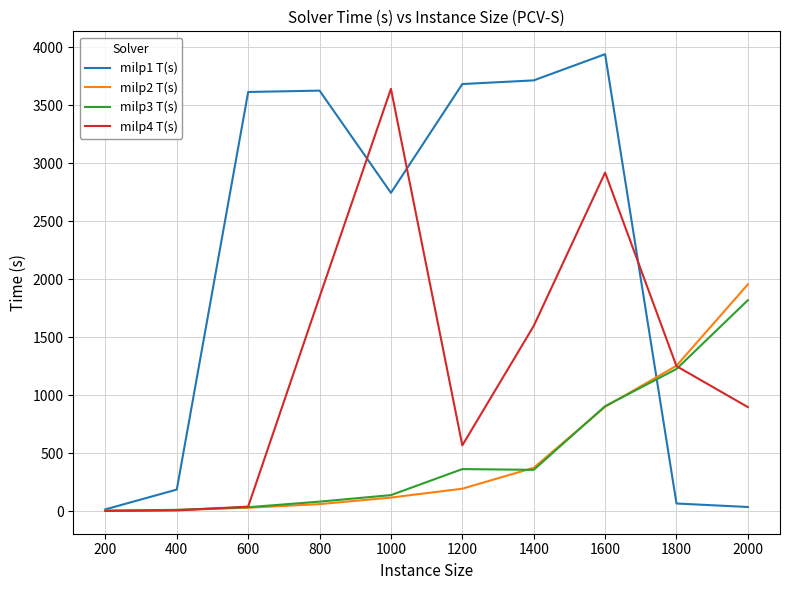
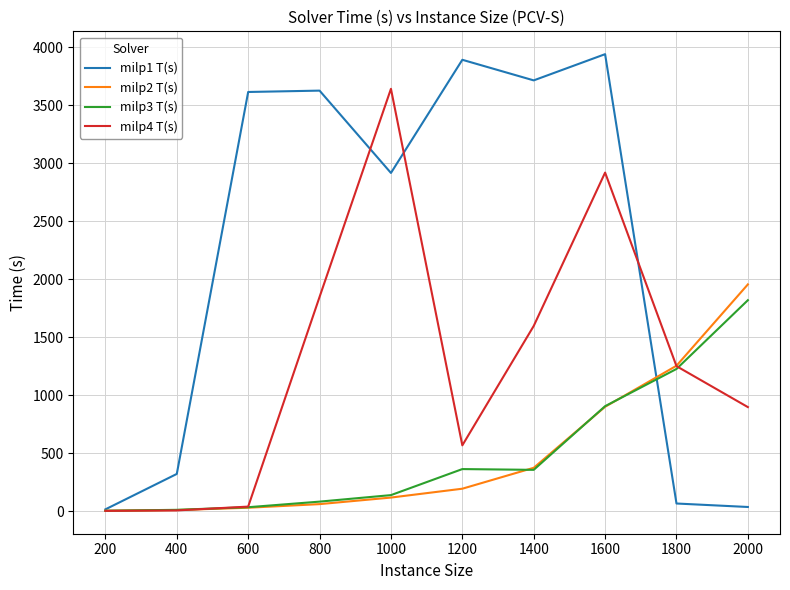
milp1 T(s), 400: 190 -> 320
milp1 T(s), 1000: 2740 -> 2920
milp1 T(s), 1200: 3680 -> 3890
